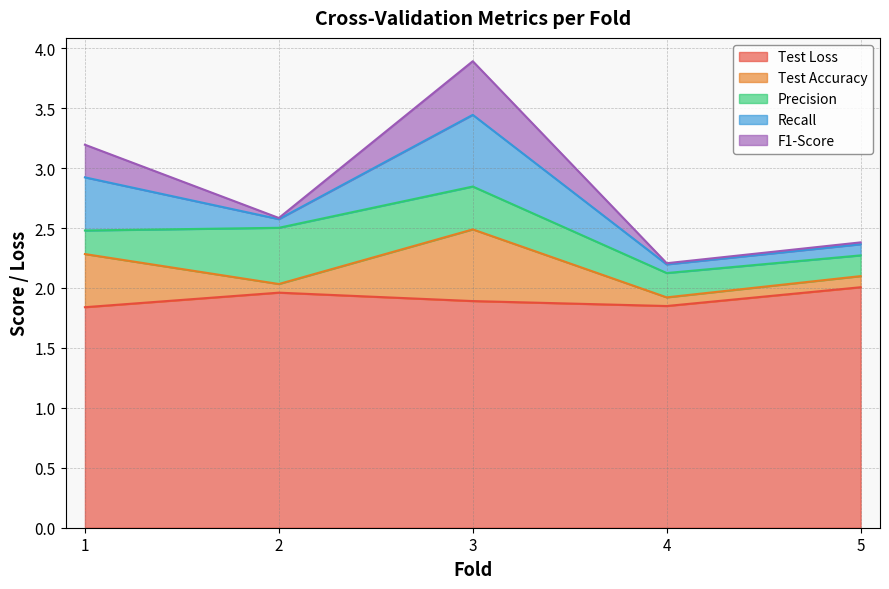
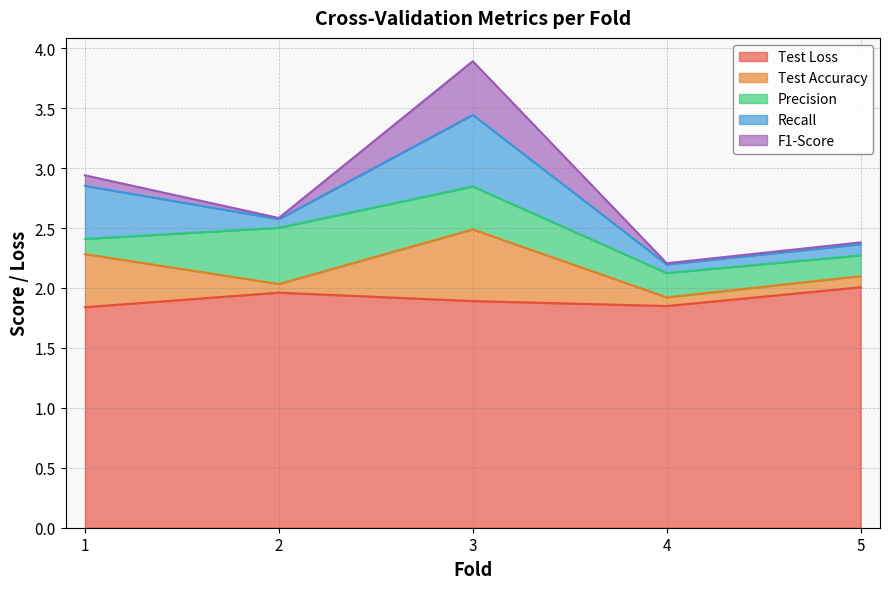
Precision, 1: 0.20 -> 0.13
F1-Score, 1: 0.27 -> 0.09
